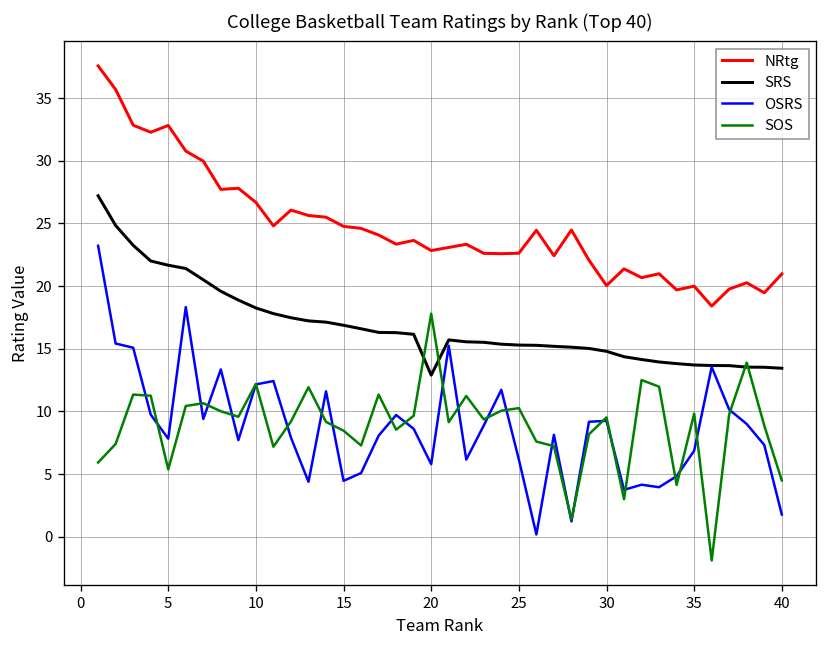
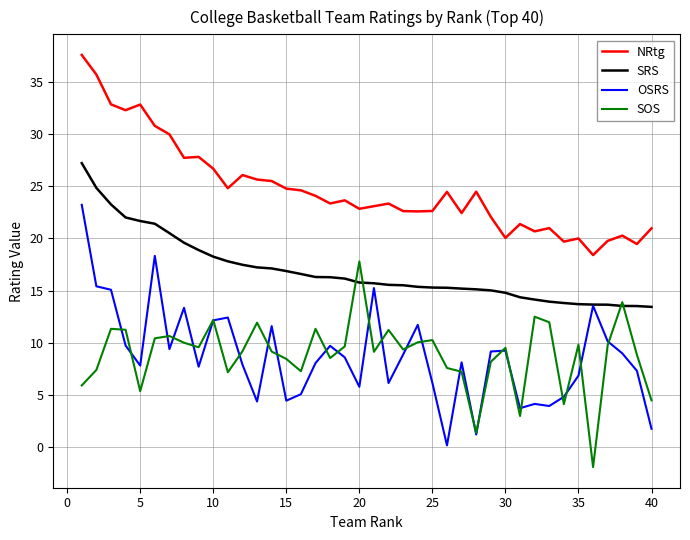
SRS, 20: 12.9 -> 15.8
